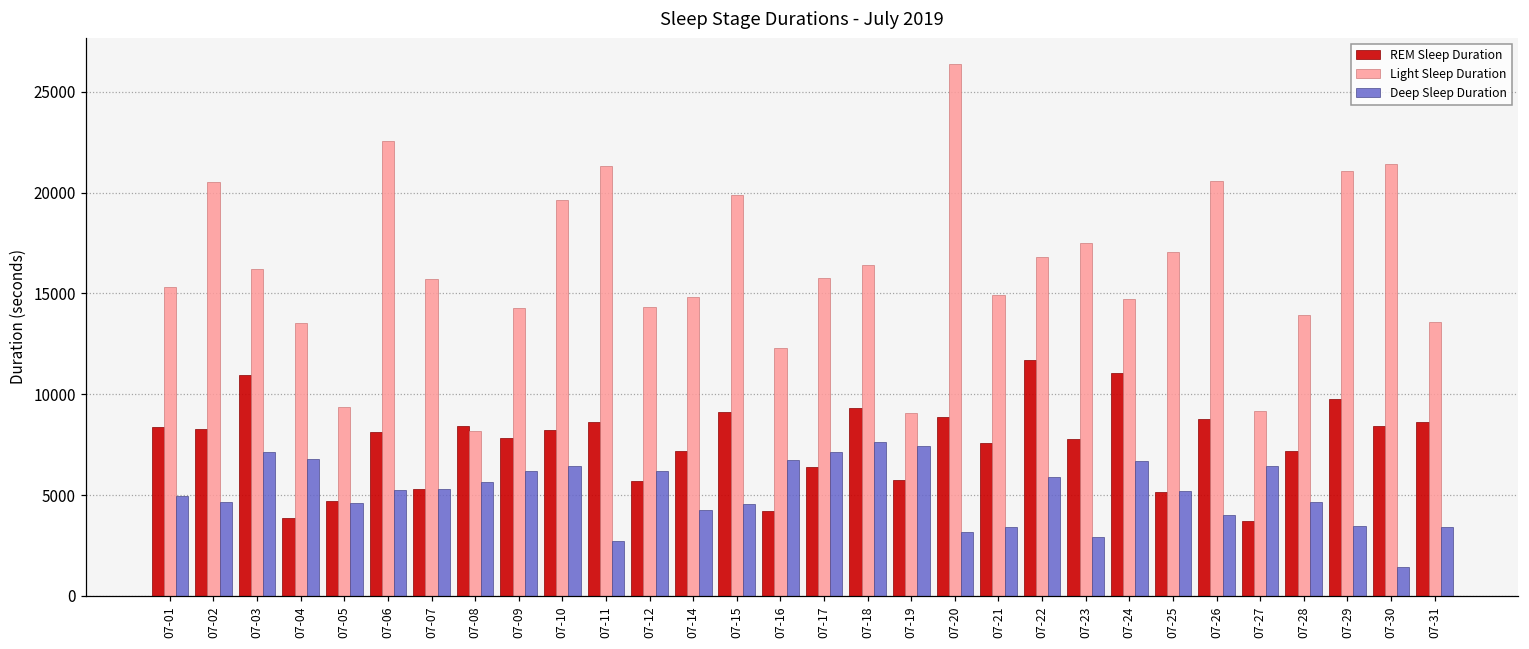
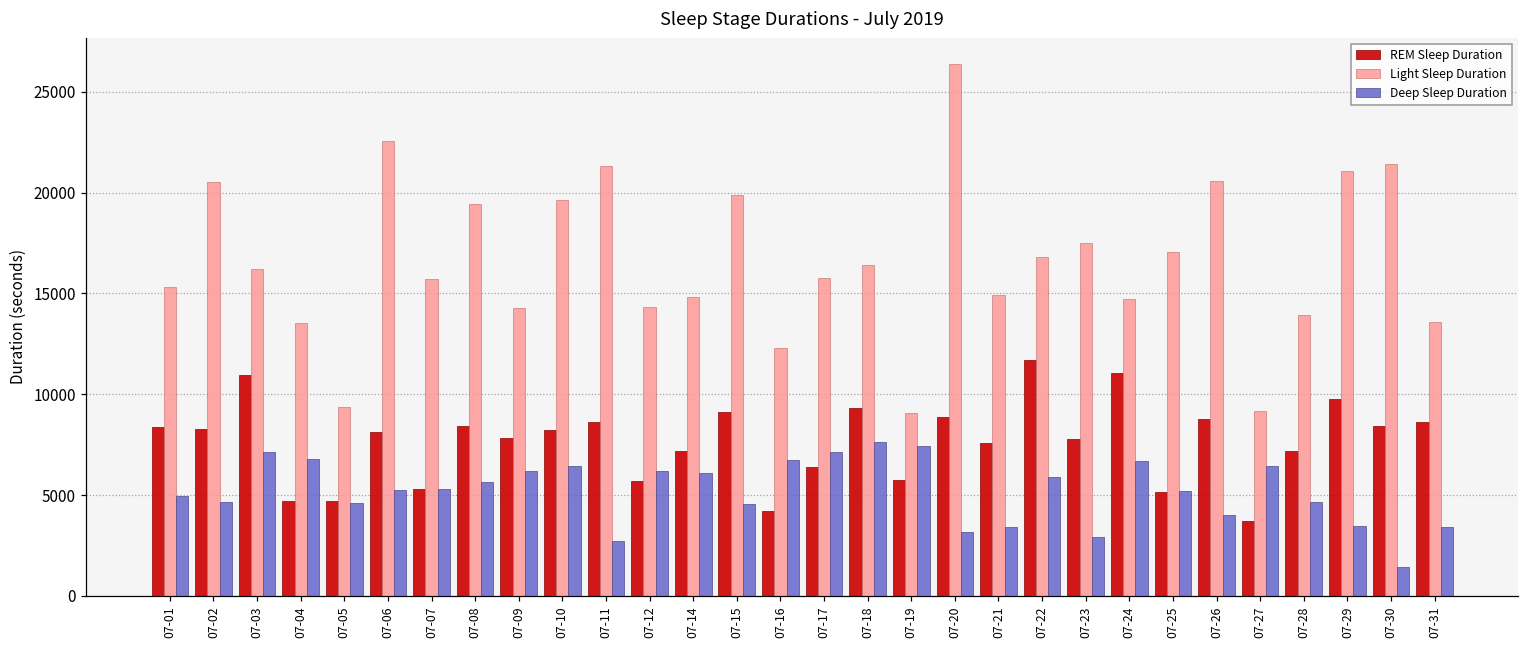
REM Sleep Duration, 07-04: 3900 -> 4700
Light Sleep Duration, 07-08: 8200 -> 19400
Deep Sleep Duration, 07-14: 4200 -> 6100
